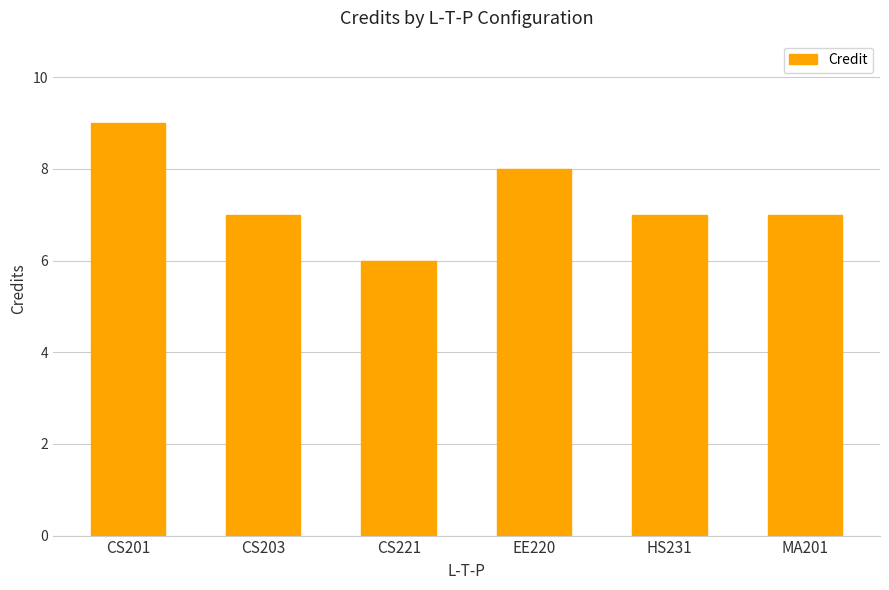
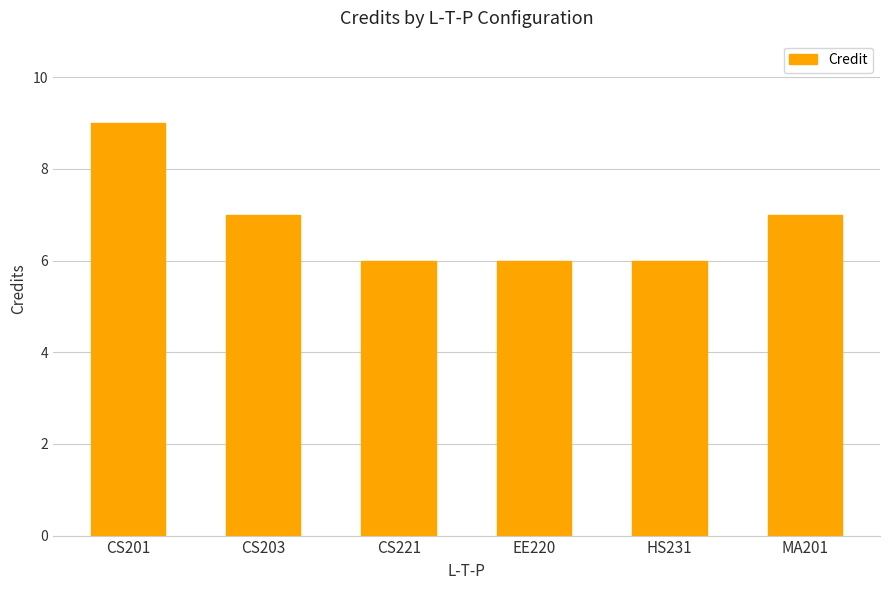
EE220: 8 -> 6
HS231: 7 -> 6
